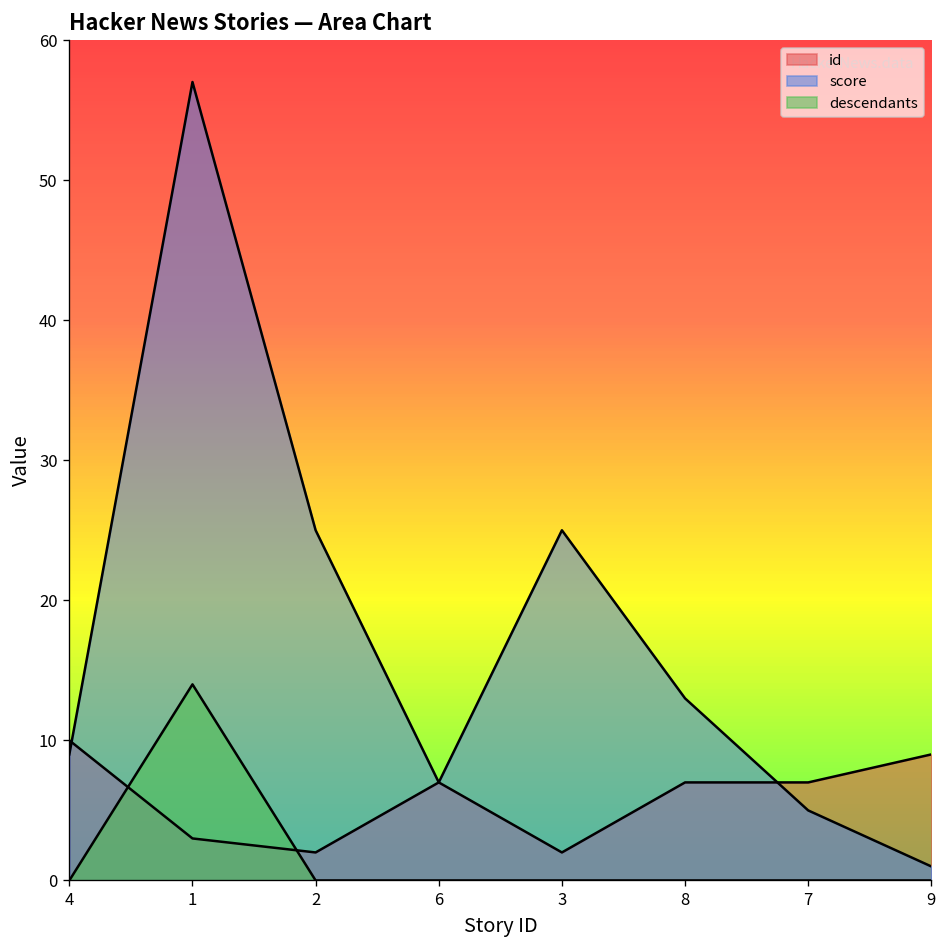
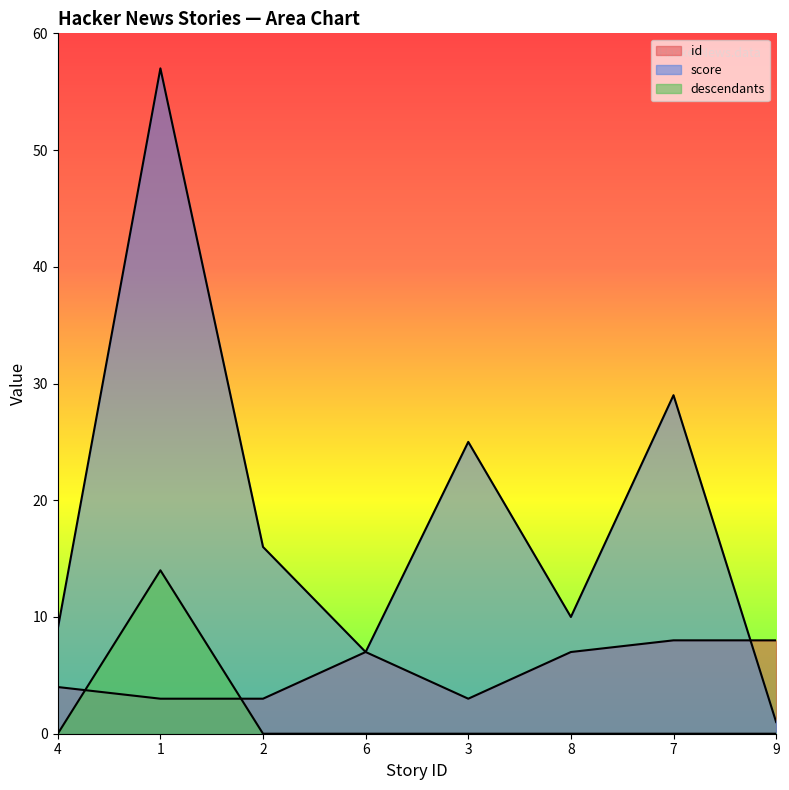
id, 4: 10 -> 4
id, 2: 2 -> 3
score, 2: 25 -> 16
id, 3: 2 -> 3
score, 8: 13 -> 10
id, 7: 7 -> 8
score, 7: 5 -> 29
id, 9: 9 -> 8
